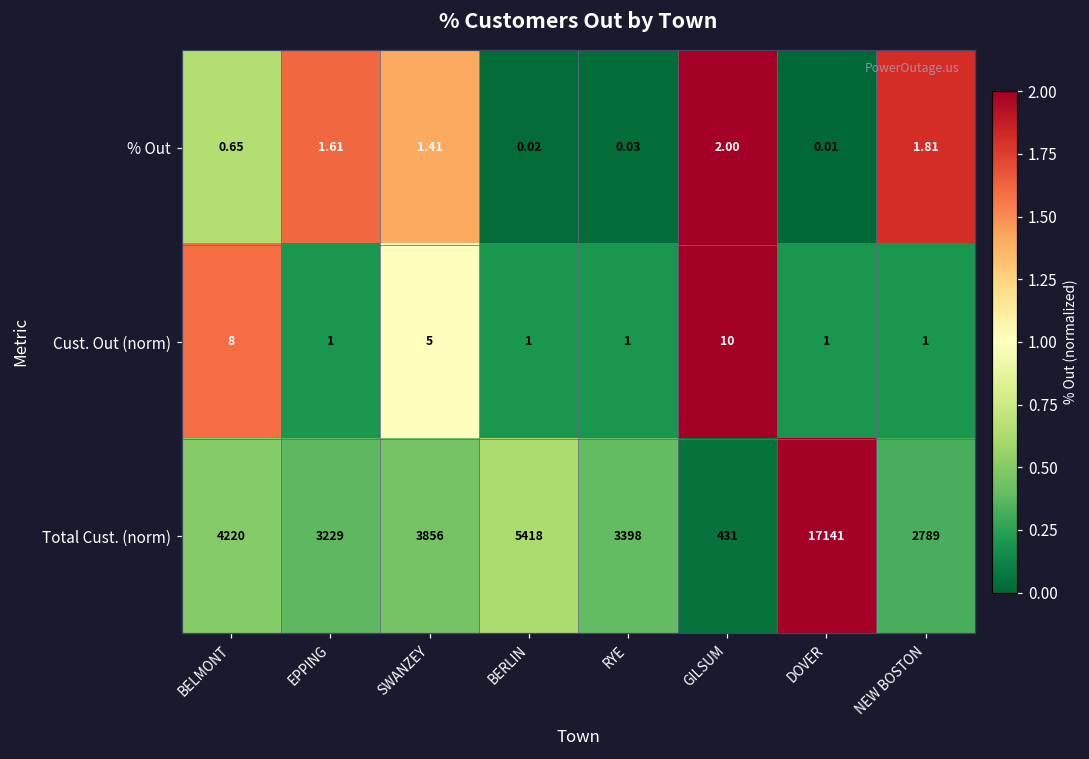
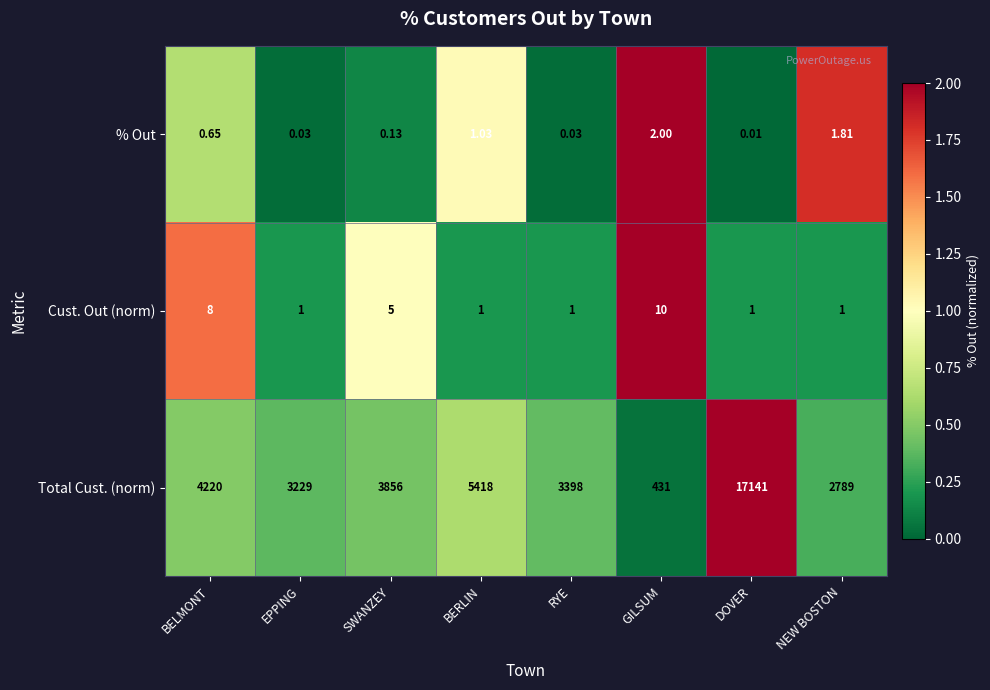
% Out, EPPING: 1.61 -> 0.03
% Out, SWANZEY: 1.41 -> 0.13
% Out, BERLIN: 0.02 -> 1.03
